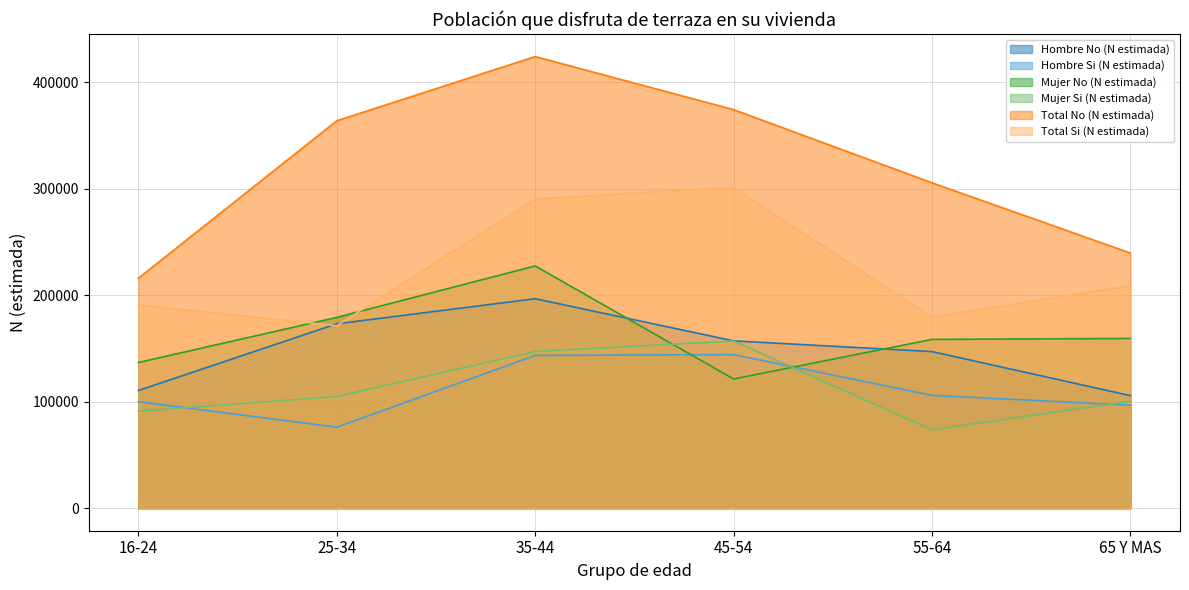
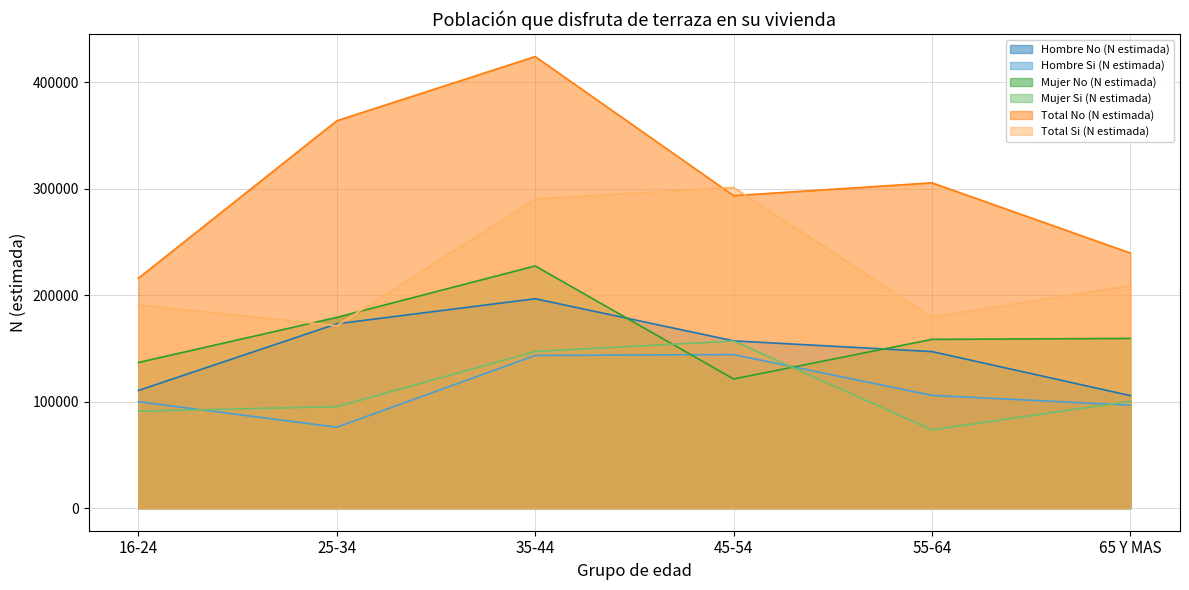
Mujer Si (N estimada), 25-34: 105000 -> 95000
Total No (N estimada), 45-54: 374000 -> 293000
